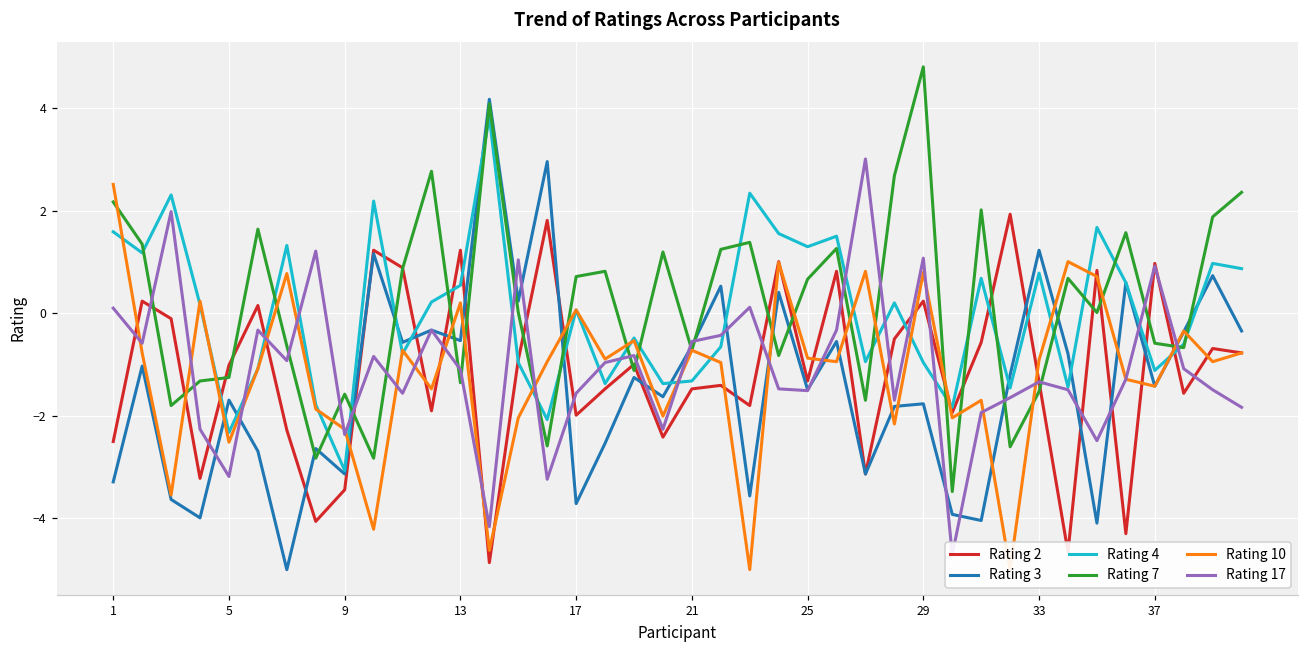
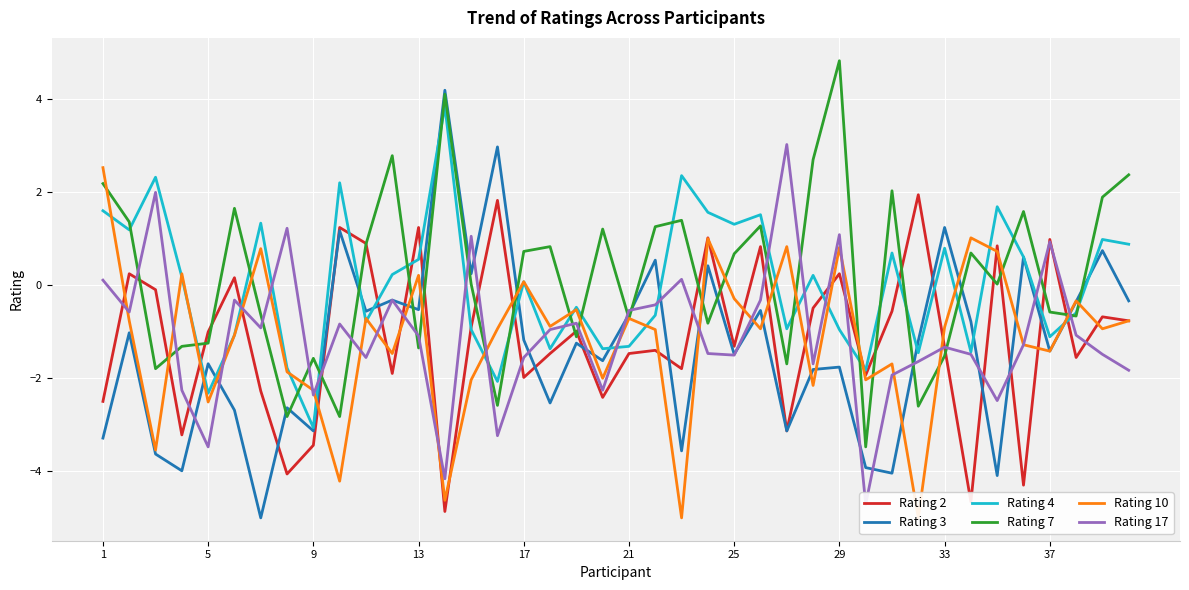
Rating 17, 5: -3.2 -> -3.5
Rating 3, 17: -3.7 -> -1.2
Rating 10, 25: -0.9 -> -0.3
